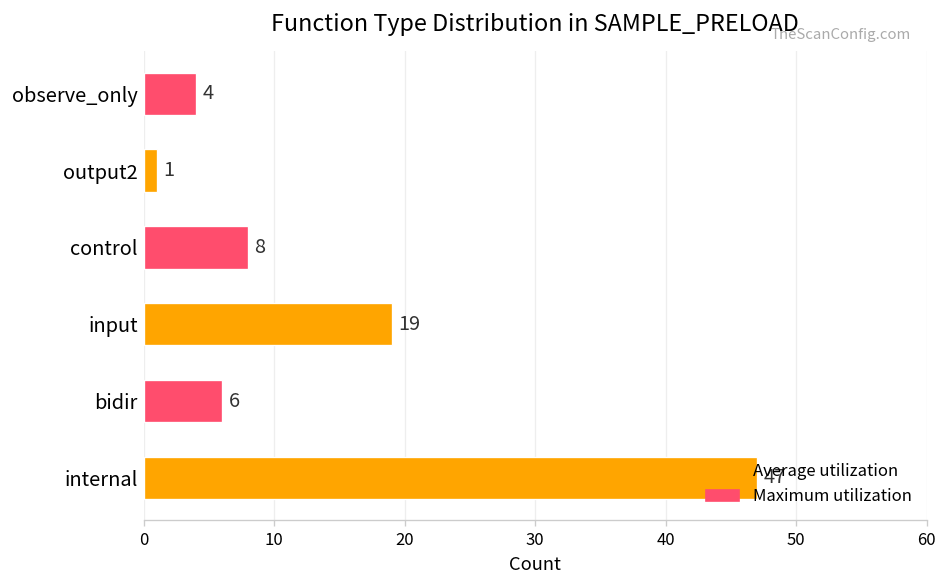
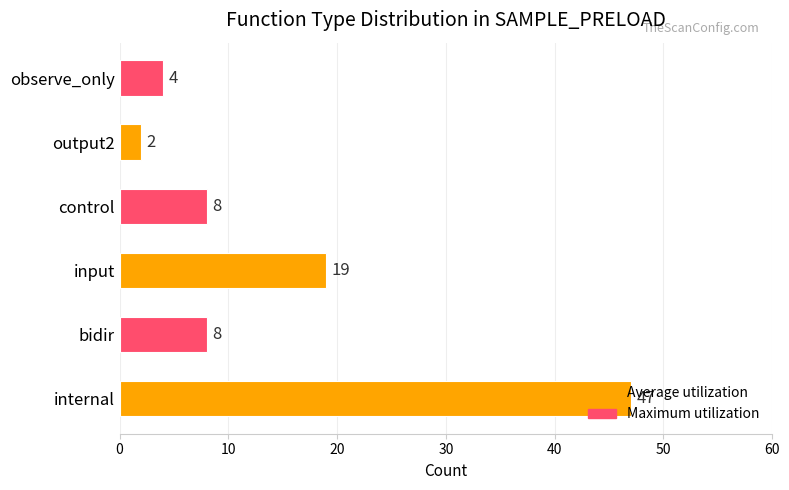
output2: 1 -> 2
bidir: 6 -> 8
